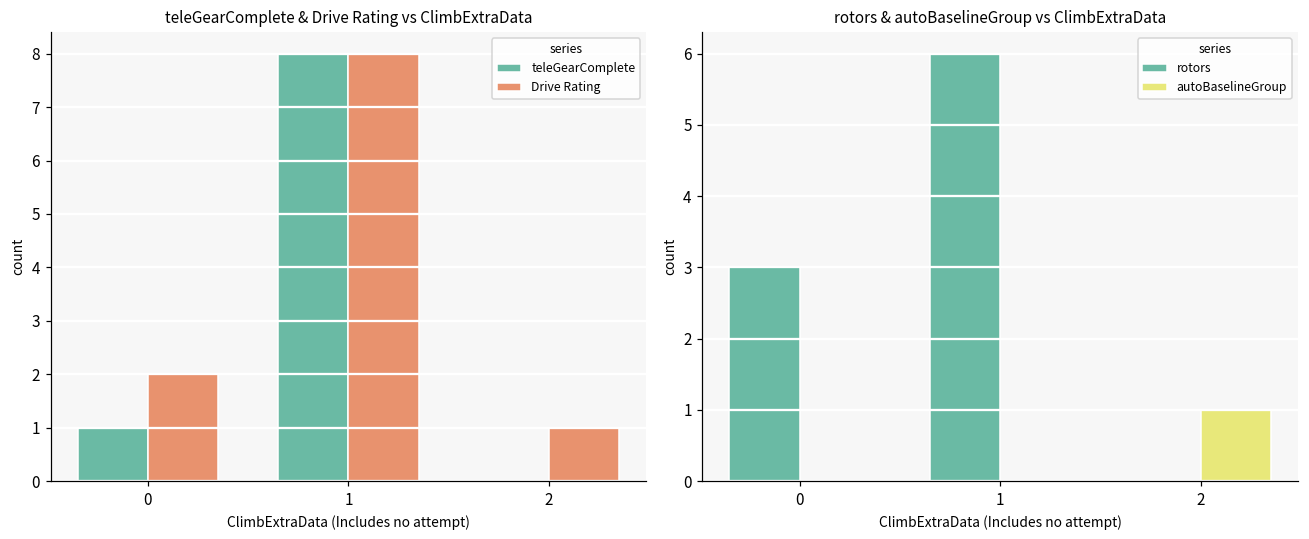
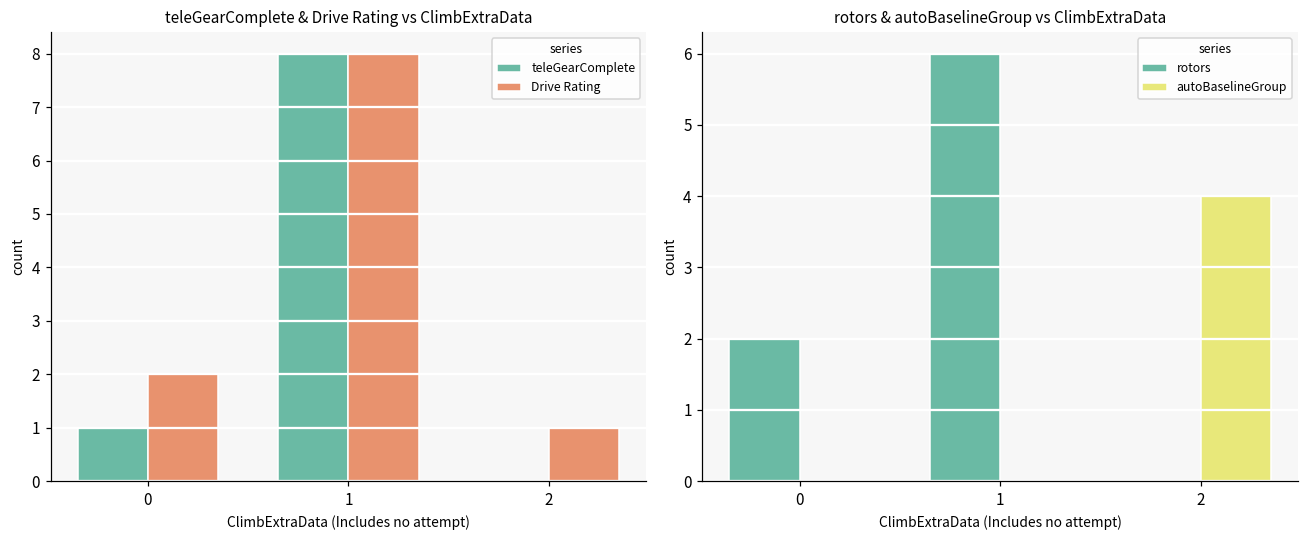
rotors & autoBaselineGroup vs ClimbExtraData, rotors, 0: 3 -> 2
rotors & autoBaselineGroup vs ClimbExtraData, autoBaselineGroup, 2: 1 -> 4
